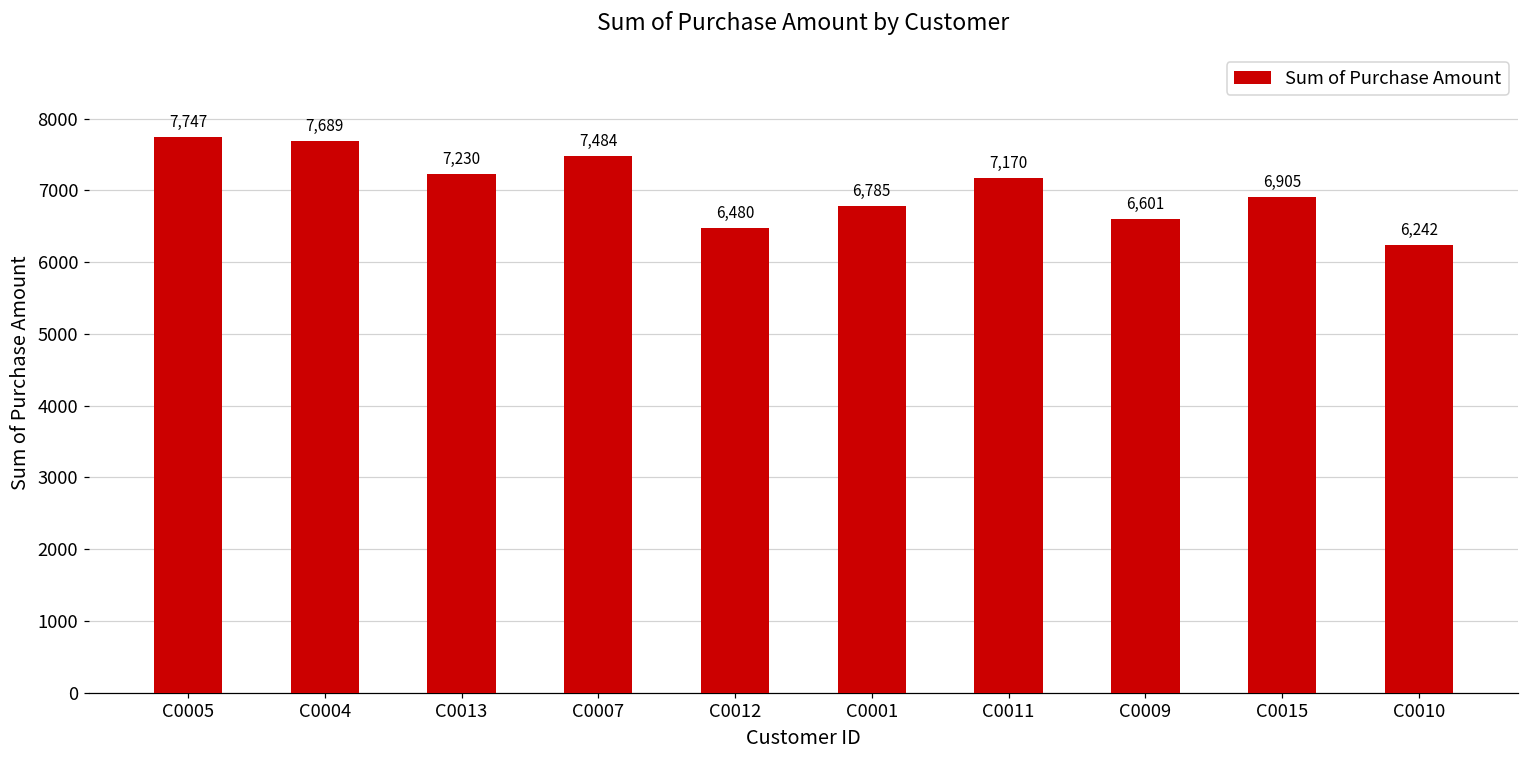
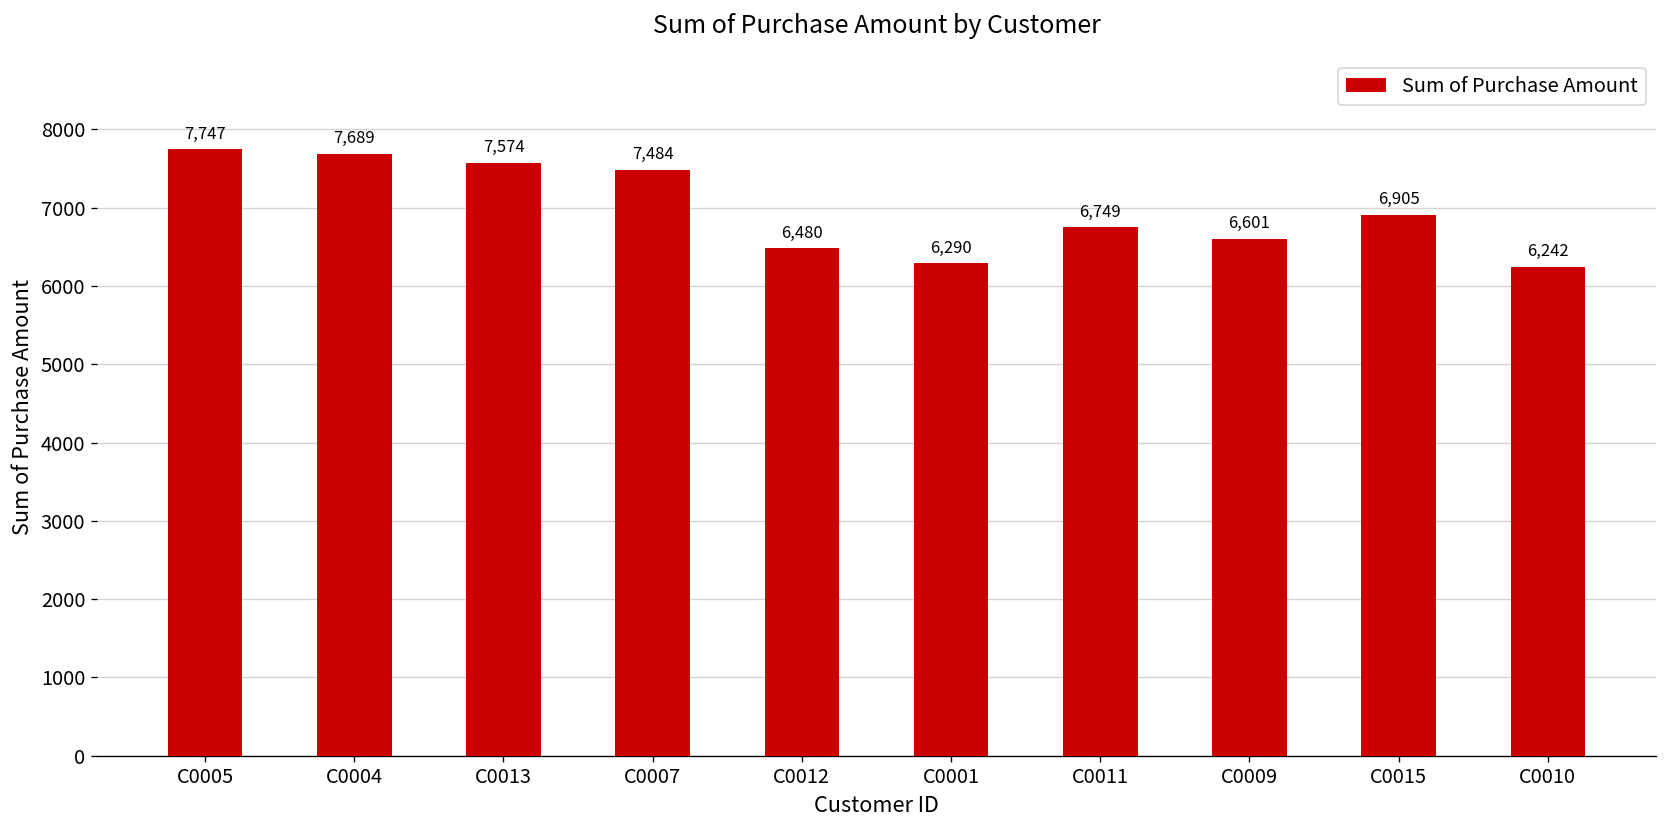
C0013: 7,230 -> 7,574
C0001: 6,785 -> 6,290
C0011: 7,170 -> 6,749
